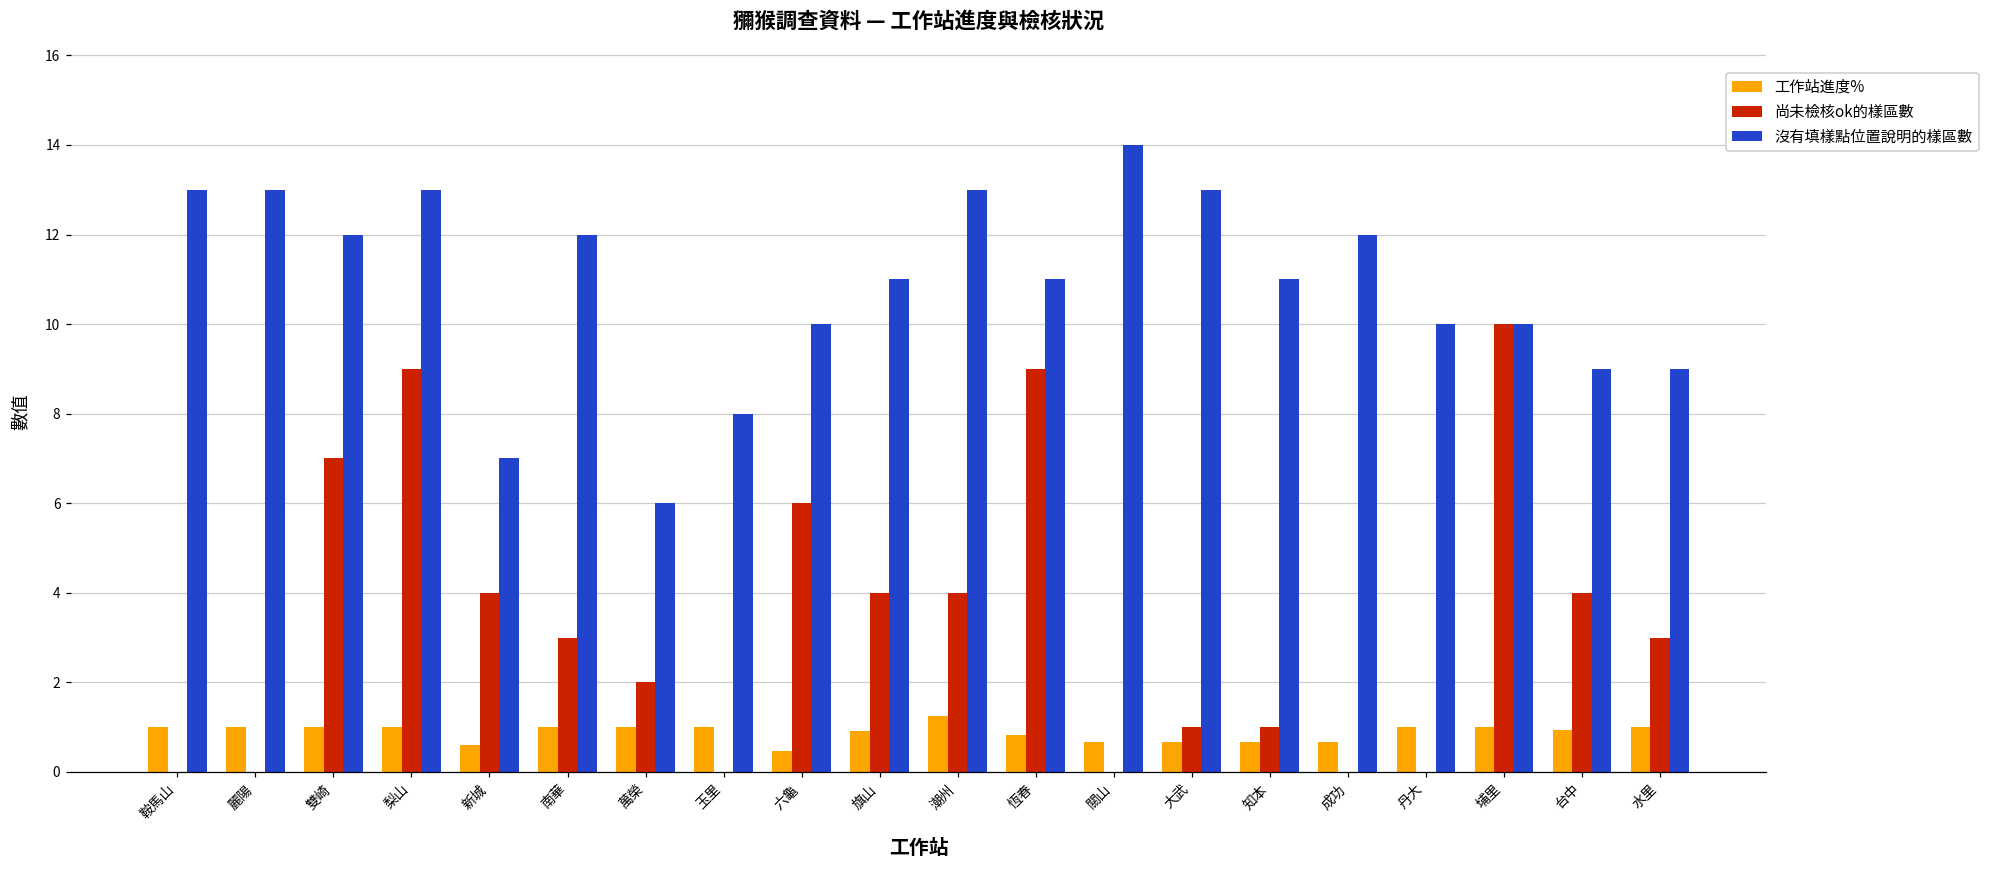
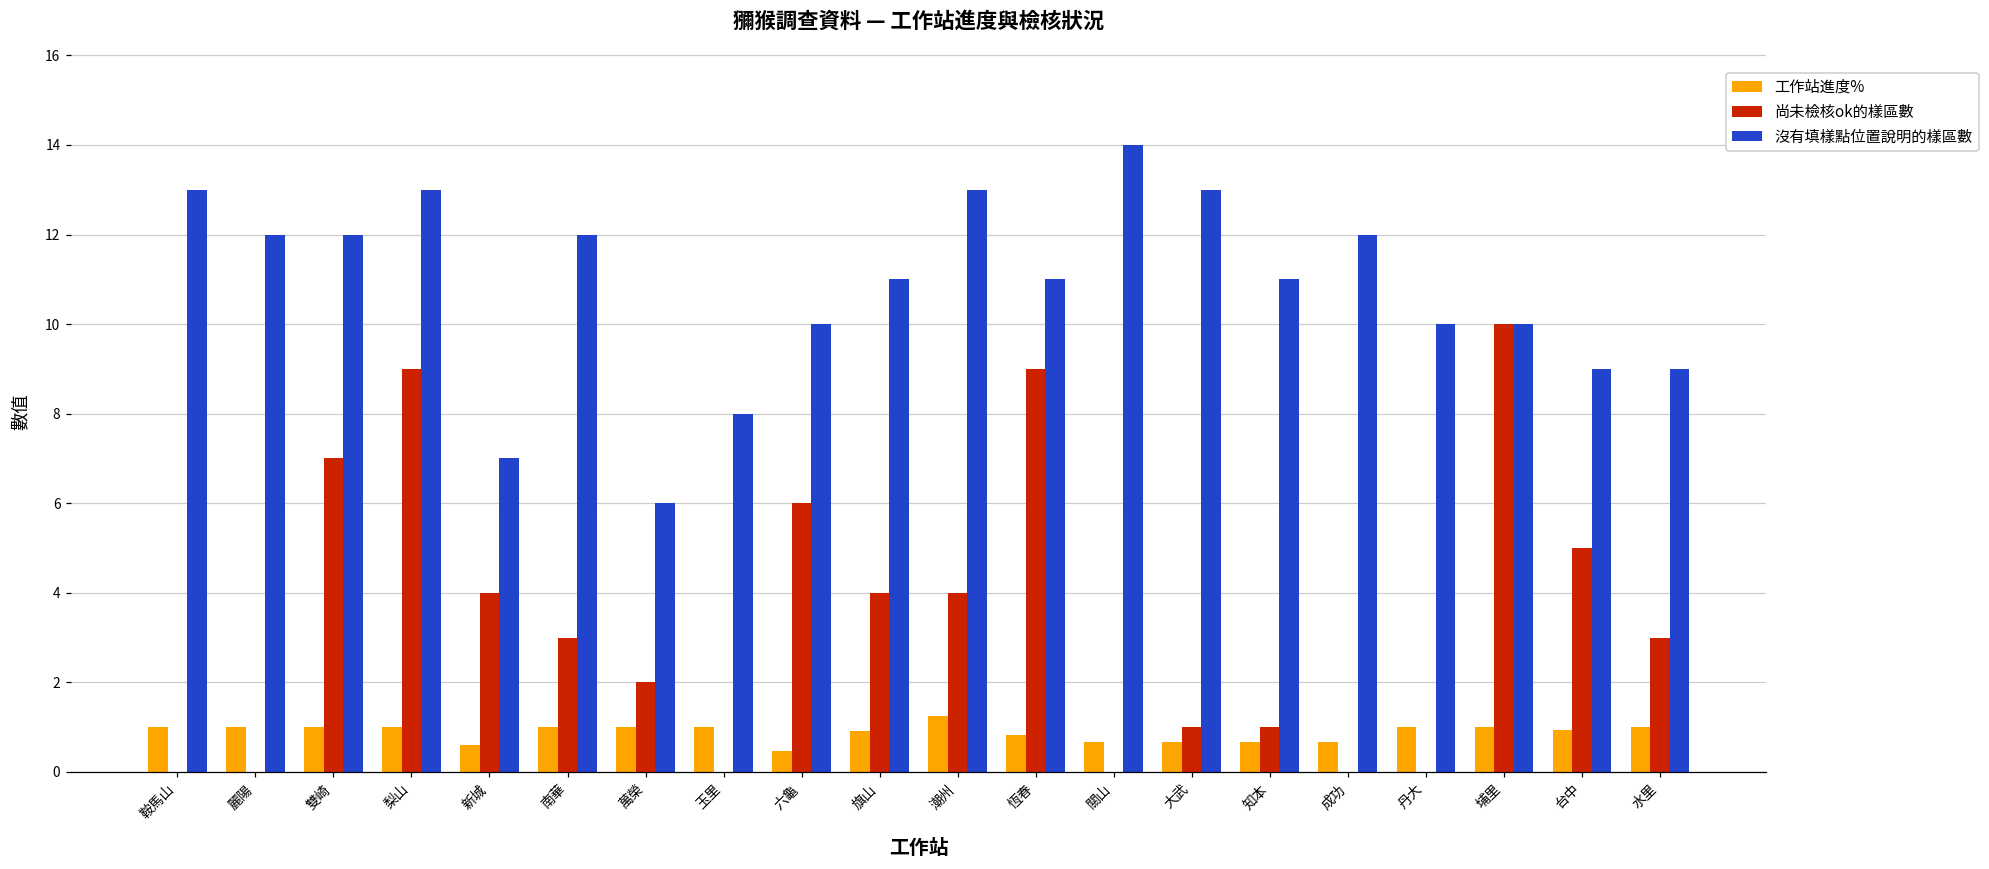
沒有填樣點位置說明的樣區數, 麗陽: 13 -> 12
尚未檢核ok的樣區數, 台中: 4 -> 5
